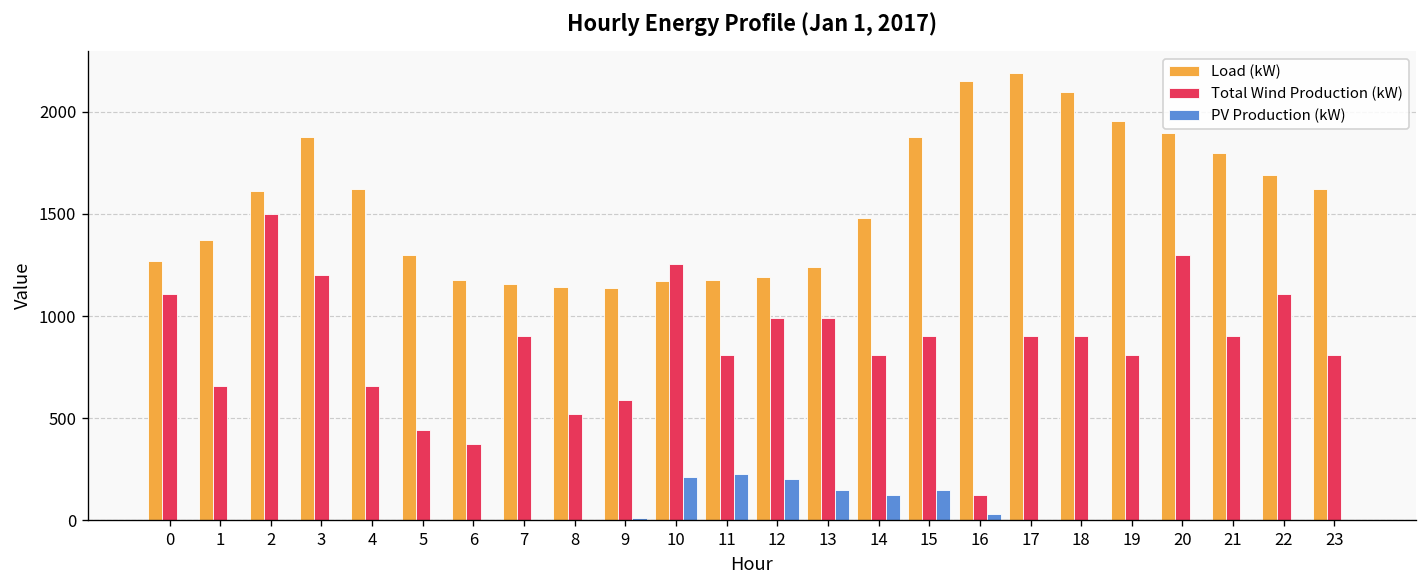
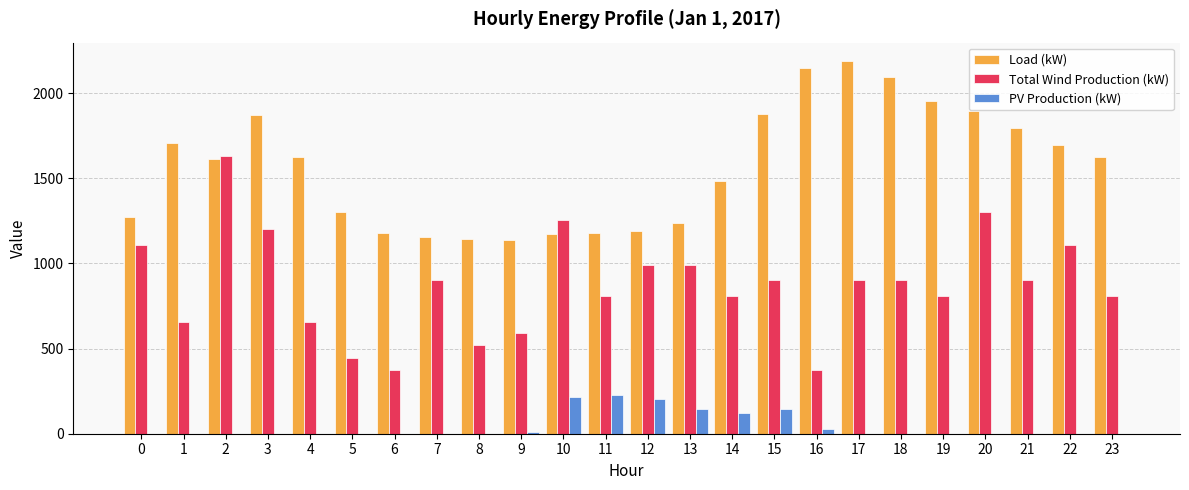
Load (kW), 1: 1370 -> 1710
Total Wind Production (kW), 2: 1500 -> 1630
Total Wind Production (kW), 16: 130 -> 380
